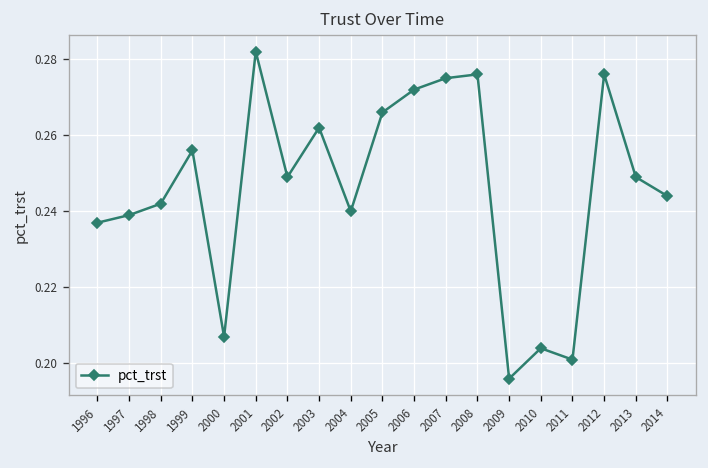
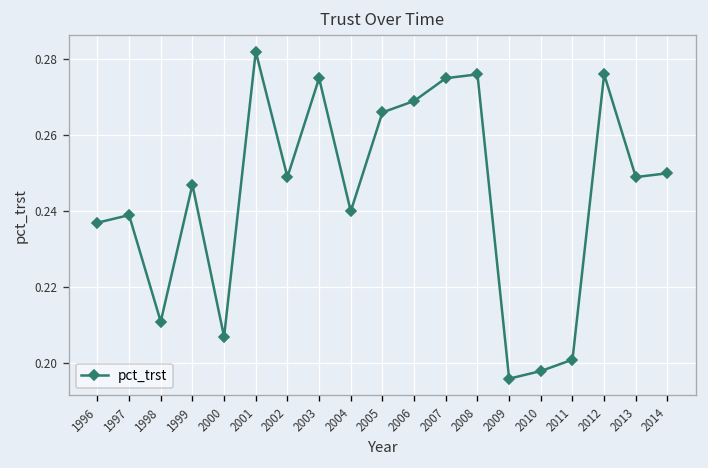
1998: 0.242 -> 0.211
1999: 0.256 -> 0.247
2003: 0.262 -> 0.275
2006: 0.272 -> 0.269
2010: 0.204 -> 0.198
2014: 0.244 -> 0.250
